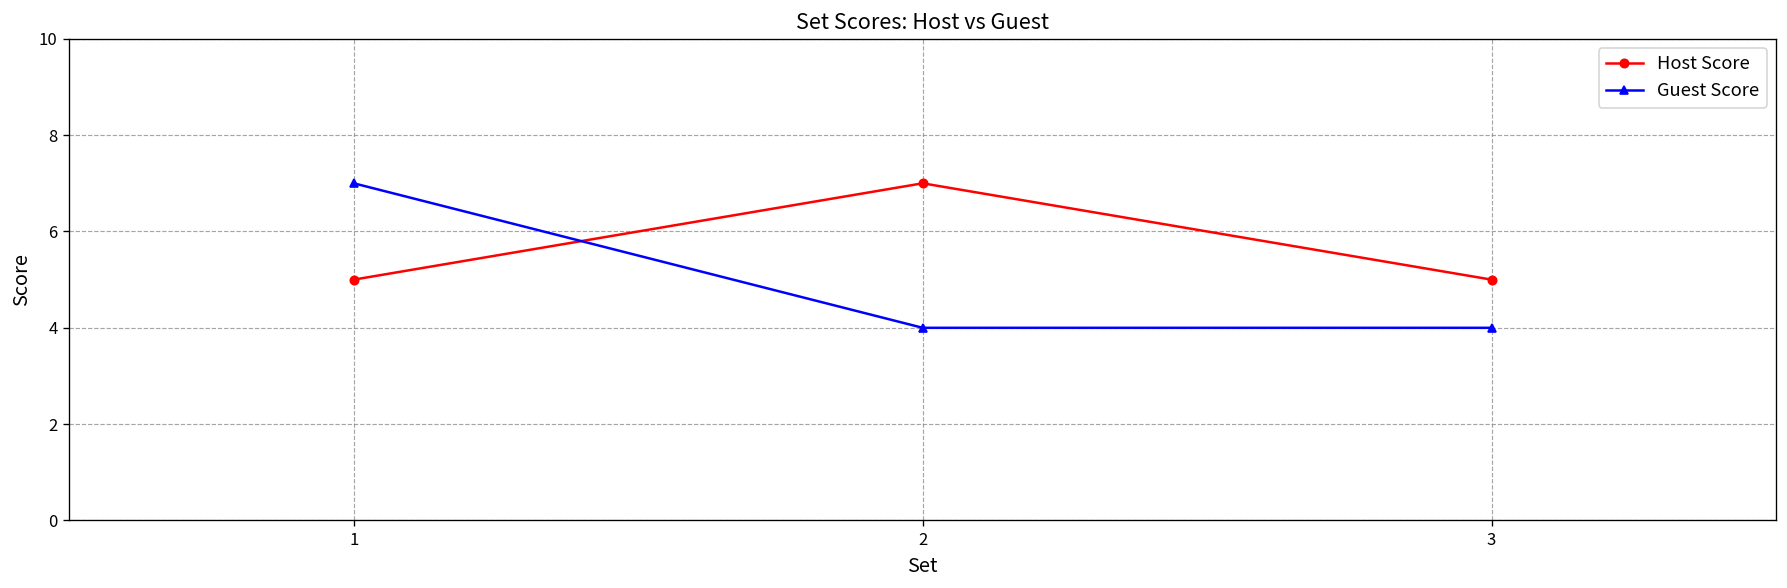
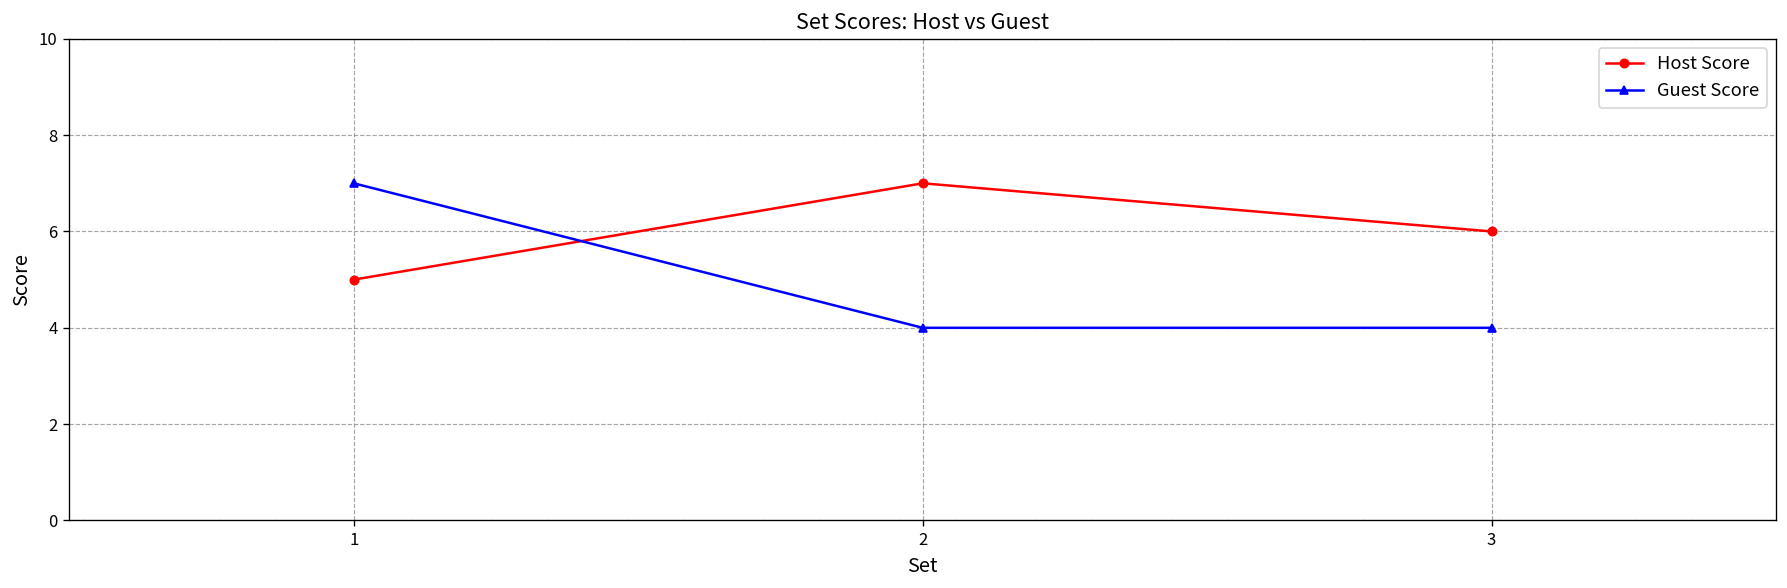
Host Score, 3: 5 -> 6
